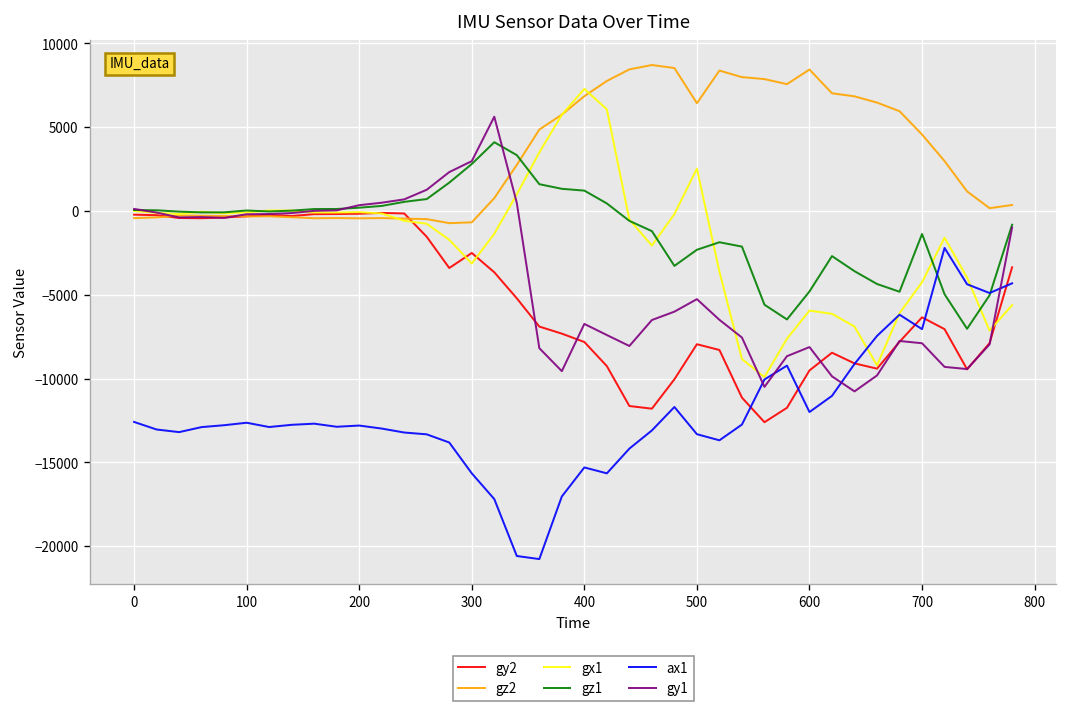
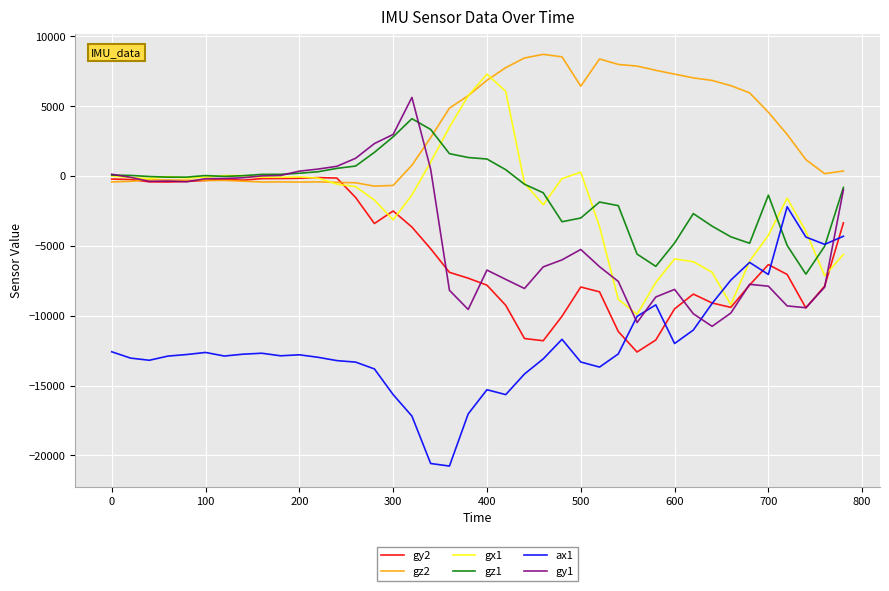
gx1, 500: 2500 -> 300
gz1, 500: -2300 -> -3000
gz2, 600: 8400 -> 7300
